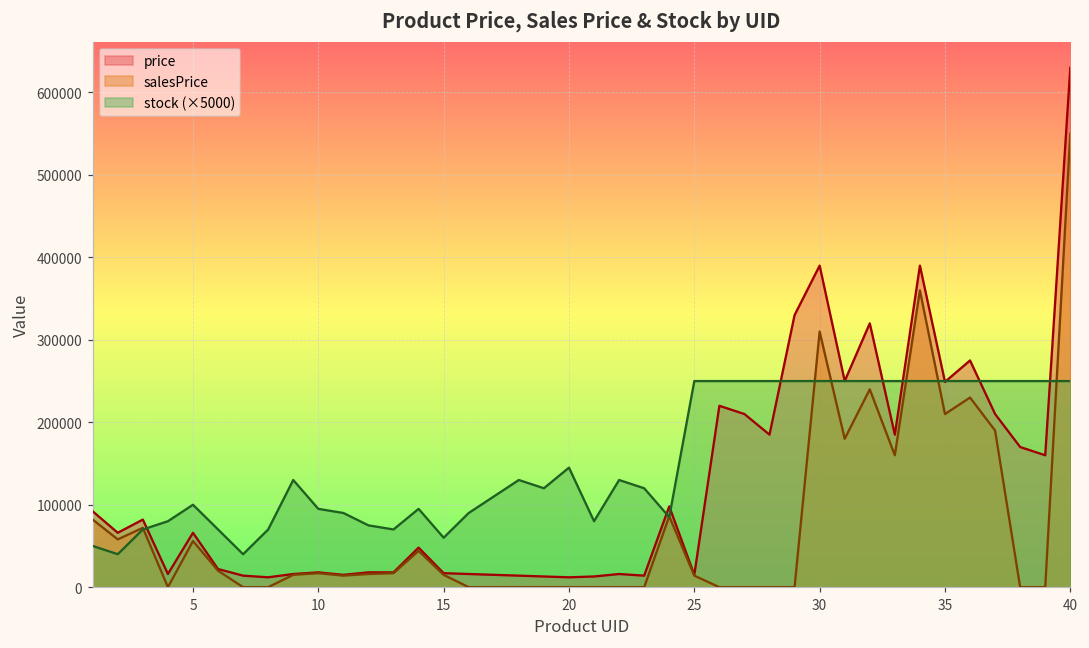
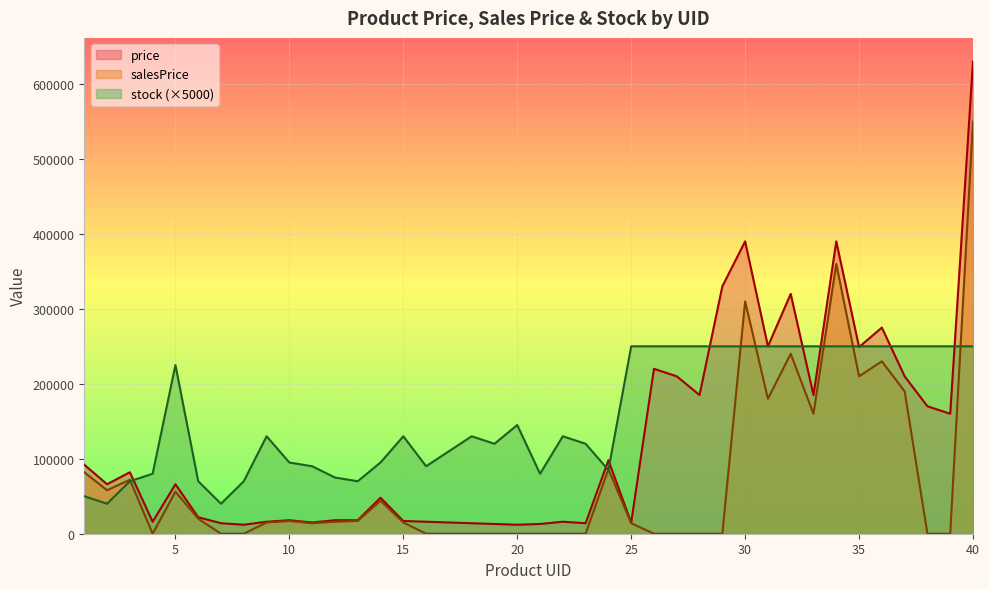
stock (×5000), 5: 100000 -> 230000
stock (×5000), 15: 60000 -> 130000
